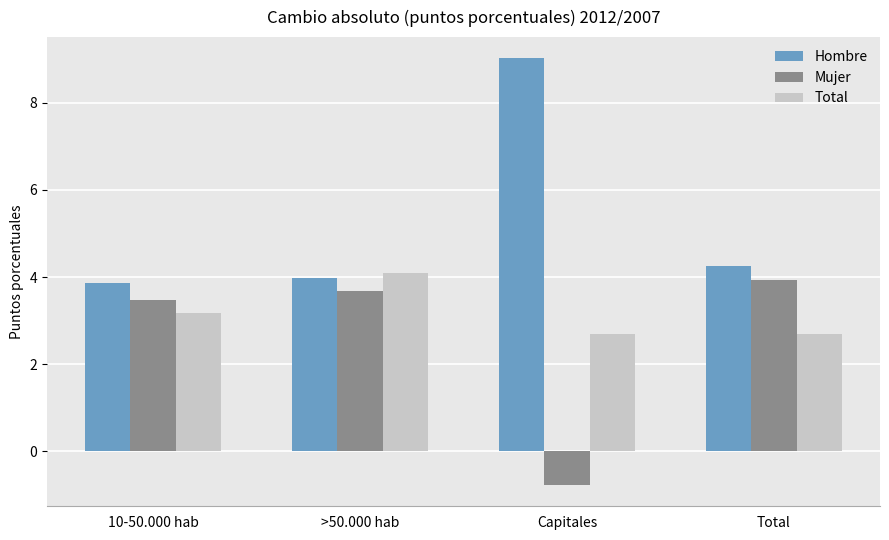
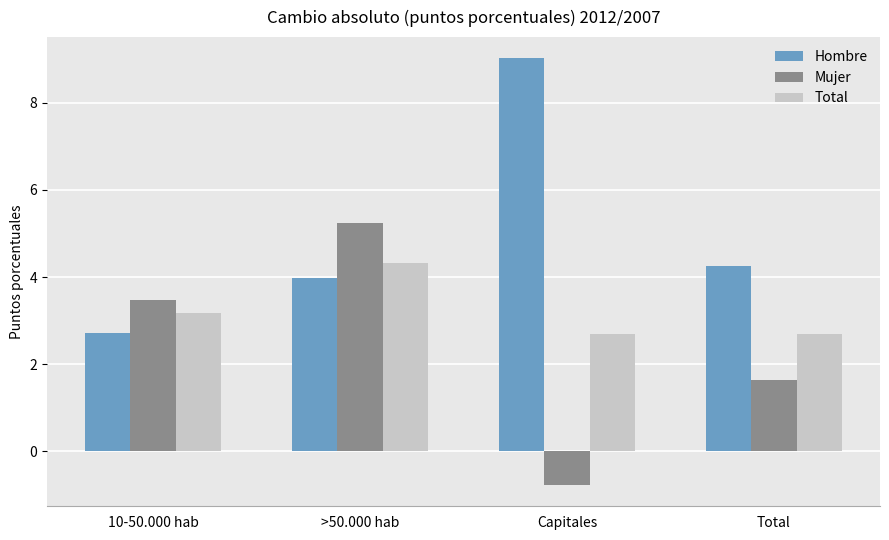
Hombre, 10-50.000 hab: 3.9 -> 2.7
Mujer, >50.000 hab: 3.7 -> 5.2
Total, >50.000 hab: 4.1 -> 4.3
Mujer, Total: 3.9 -> 1.6
